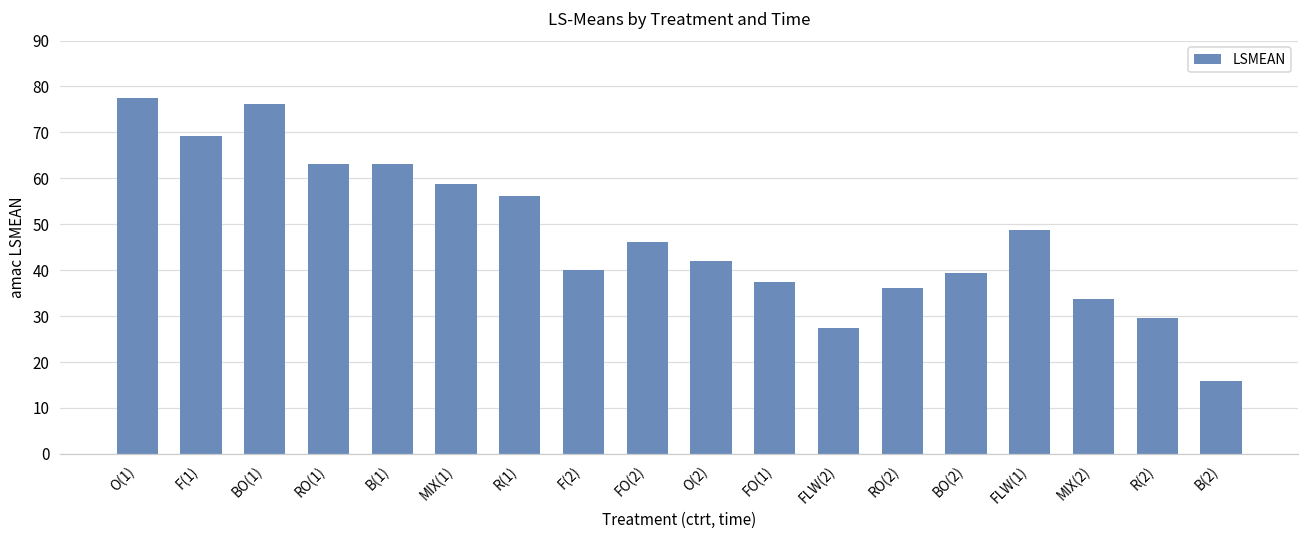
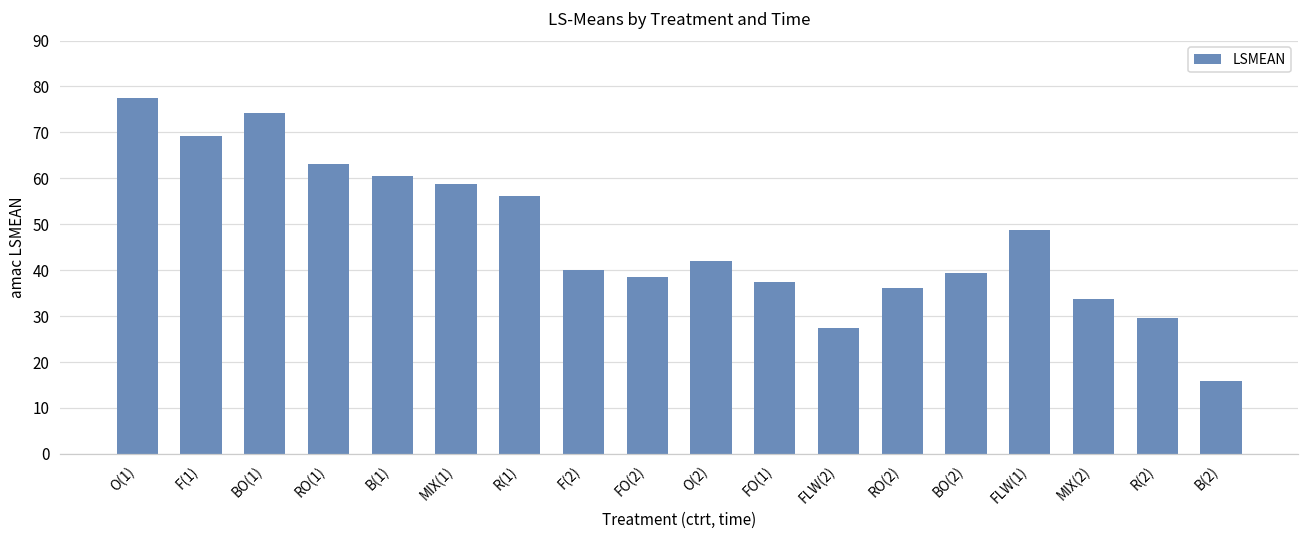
BO(1): 76 -> 74
B(1): 63 -> 61
FO(2): 46 -> 38
